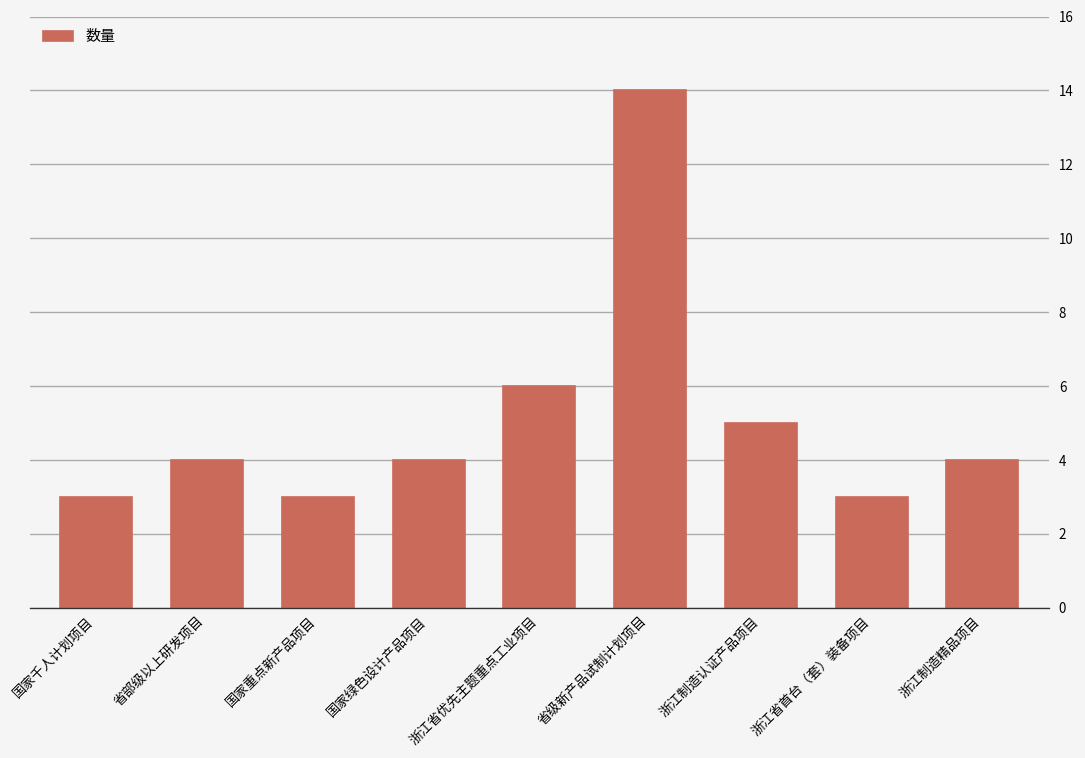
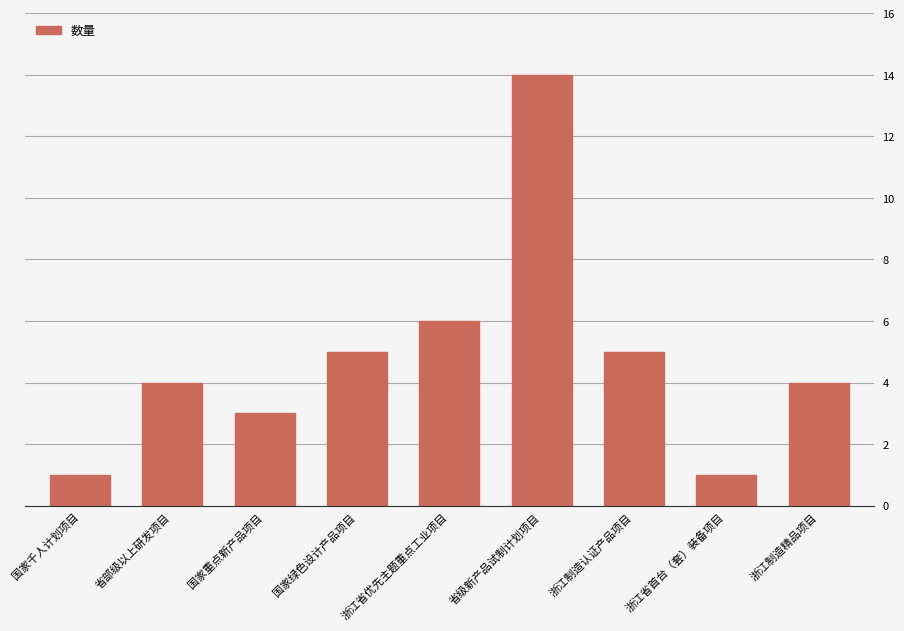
国家千人计划项目: 3 -> 1
国家绿色设计产品项目: 4 -> 5
浙江省首台（套）装备项目: 3 -> 1
